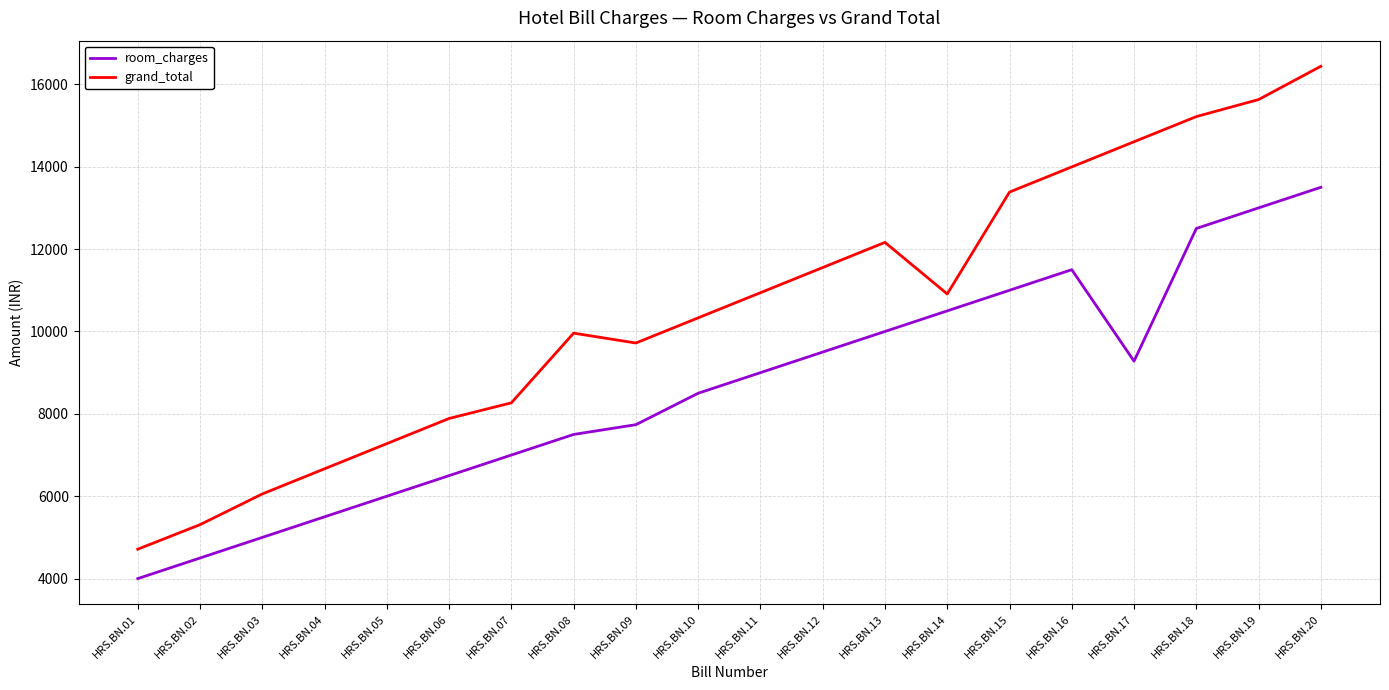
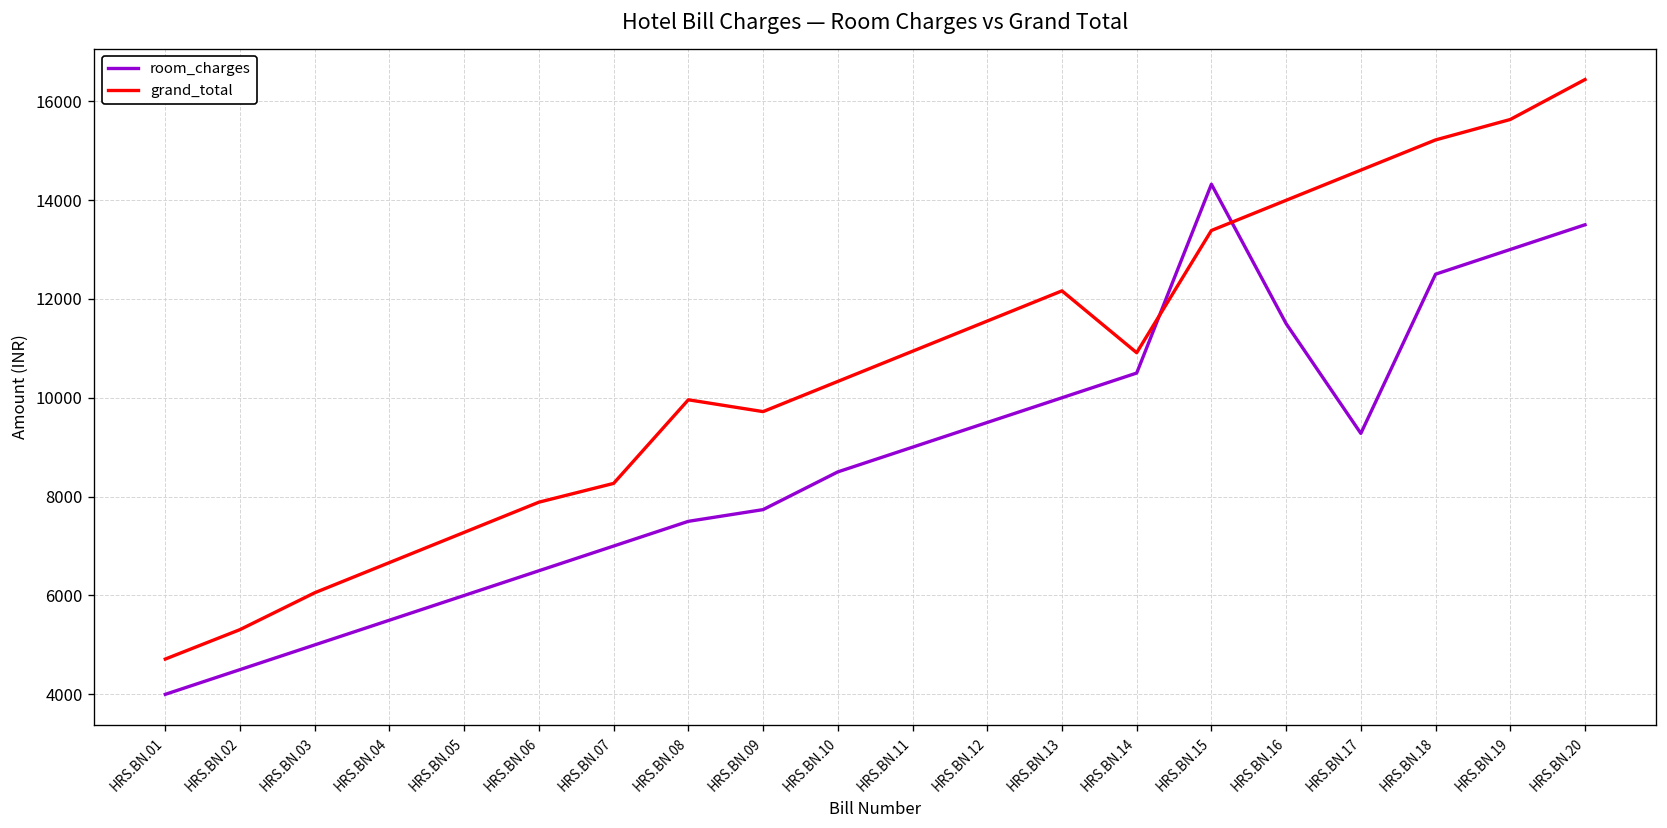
room_charges, HRS.BN.15: 11000 -> 14300
